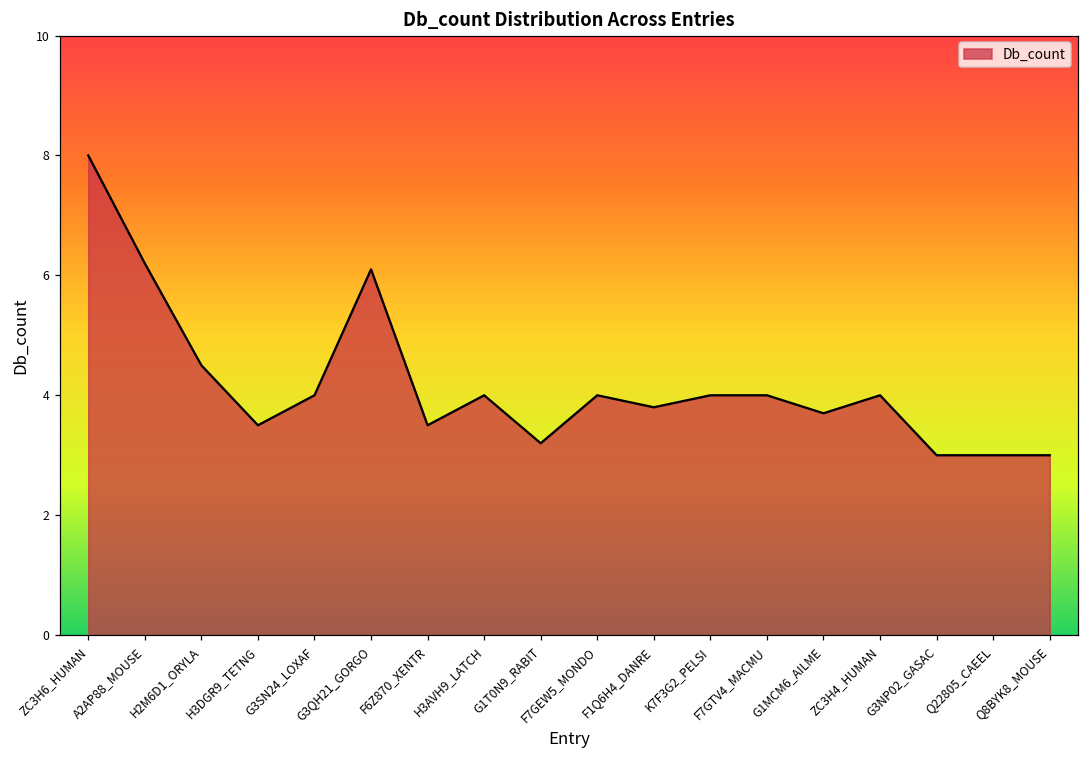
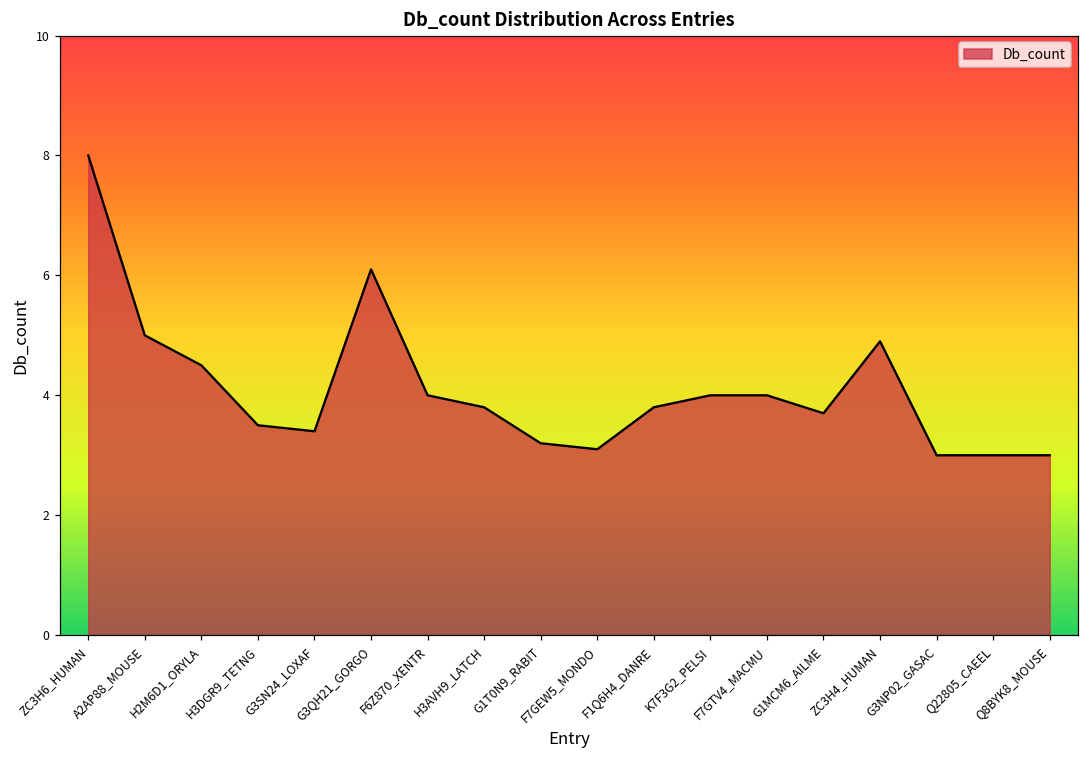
A2AP88_MOUSE: 6.2 -> 5.0
G3SN24_LOXAF: 4.0 -> 3.4
F6Z870_XENTR: 3.5 -> 4.0
H3AVH9_LATCH: 4.0 -> 3.8
F7GEW5_MONDO: 4.0 -> 3.1
ZC3H4_HUMAN: 4.0 -> 4.9
